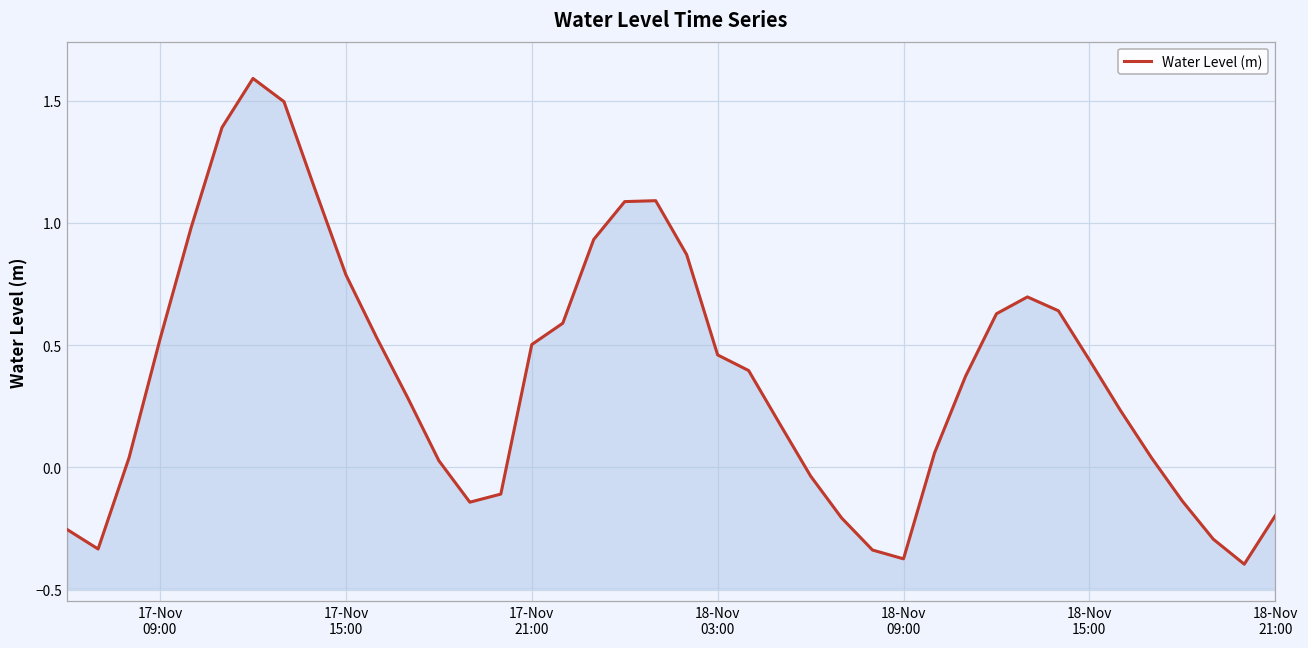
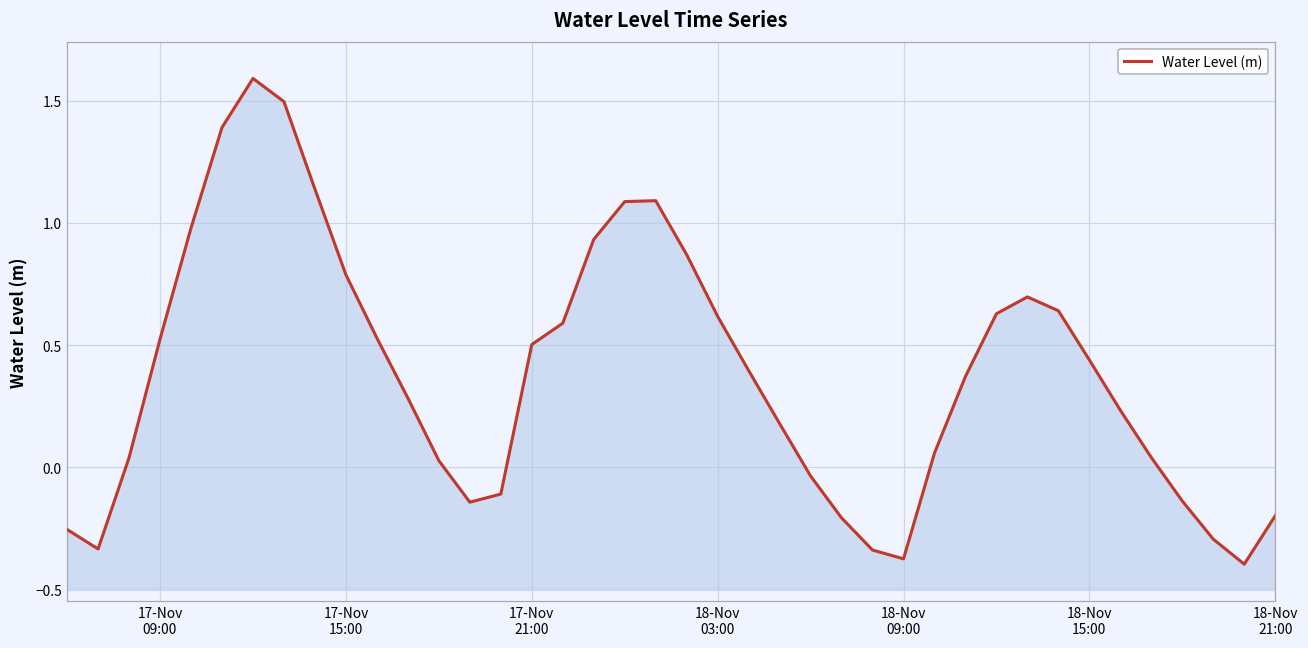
18-Nov 03:00: 0.46 -> 0.62
